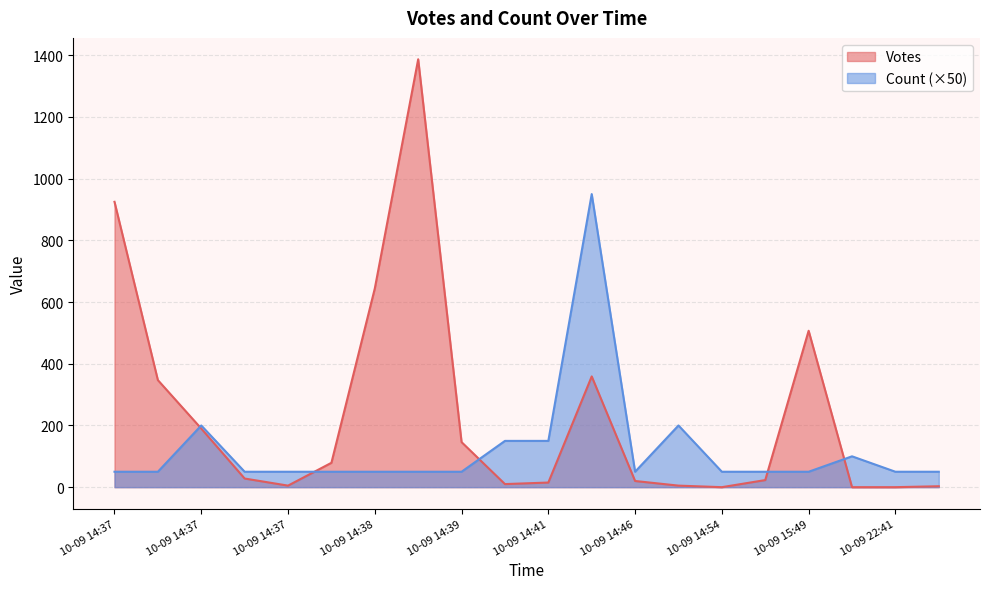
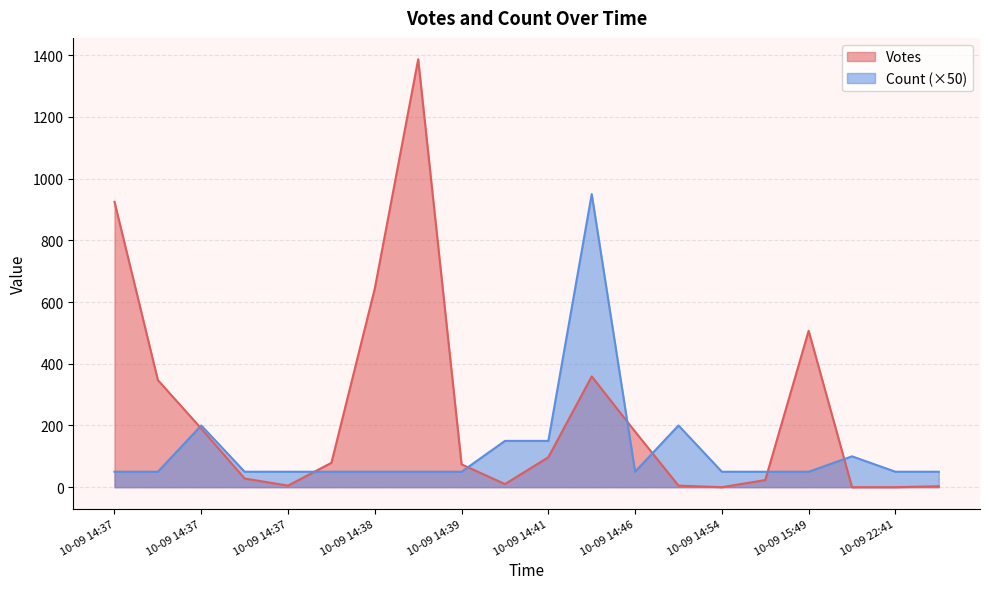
Votes, 10-09 14:39: 150 -> 70
Votes, 10-09 14:41: 20 -> 100
Votes, 10-09 14:46: 20 -> 180
